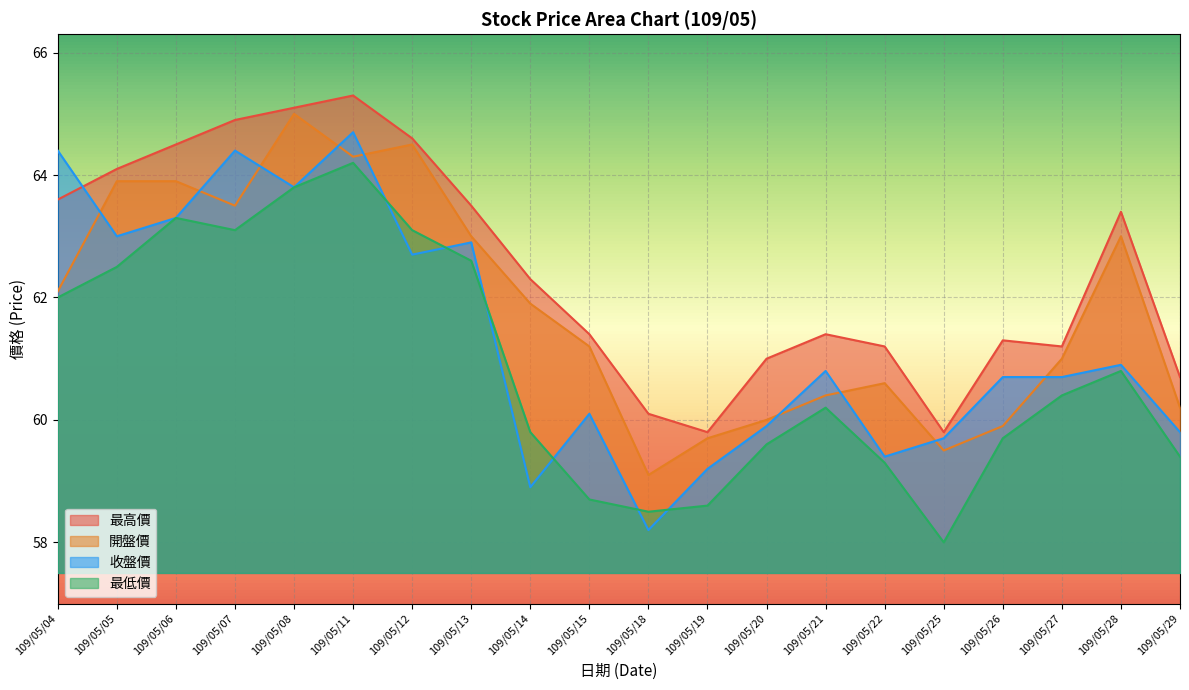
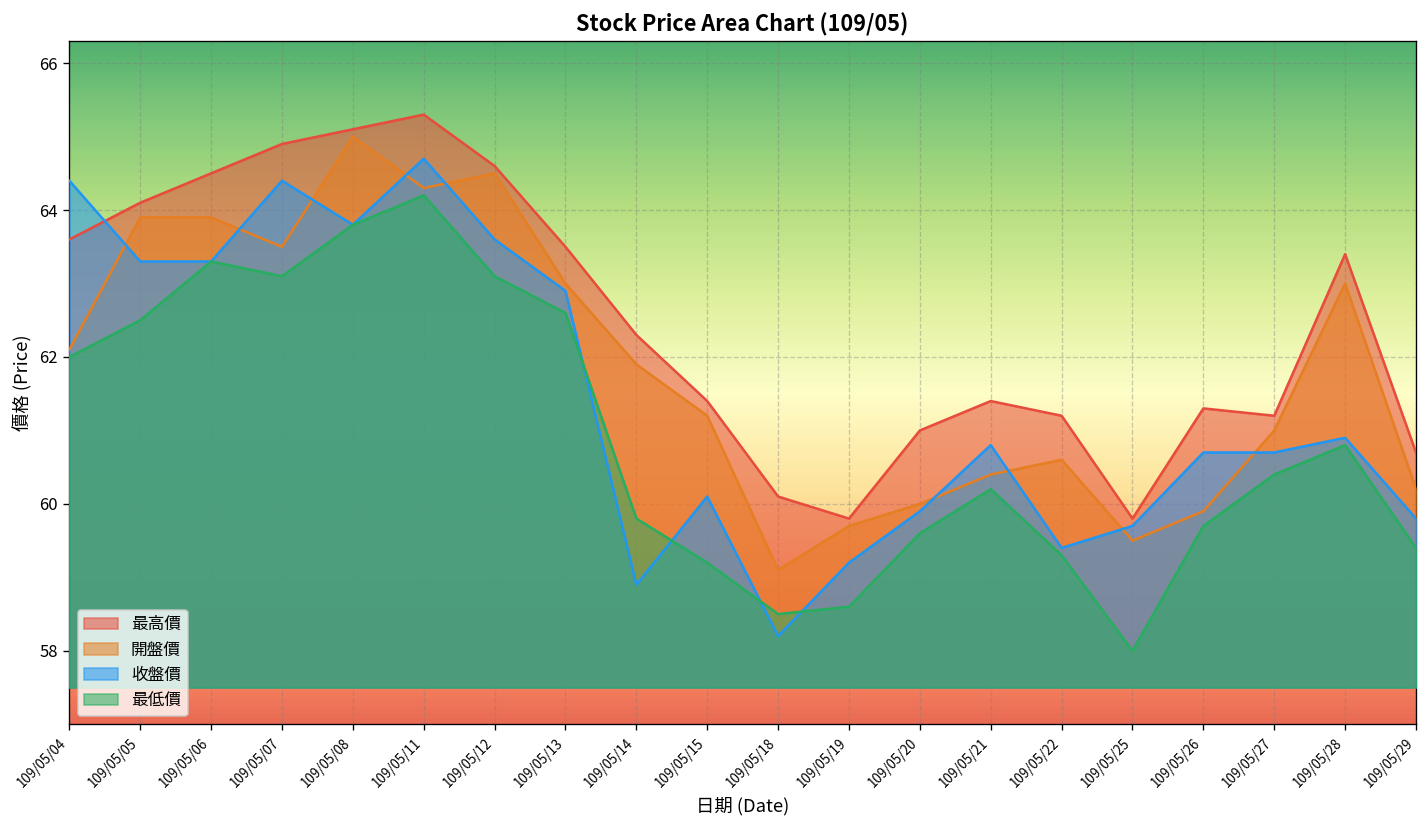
收盤價, 109/05/05: 63.0 -> 63.3
收盤價, 109/05/12: 62.7 -> 63.6
最低價, 109/05/15: 58.7 -> 59.2
